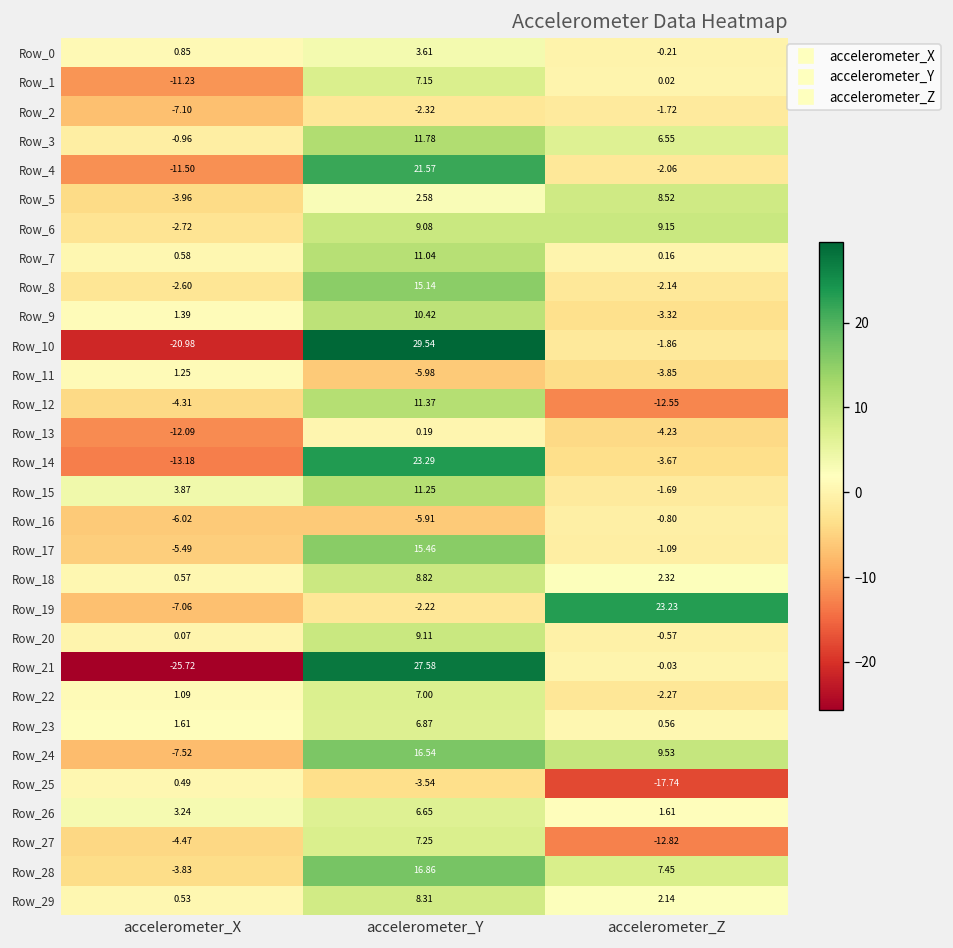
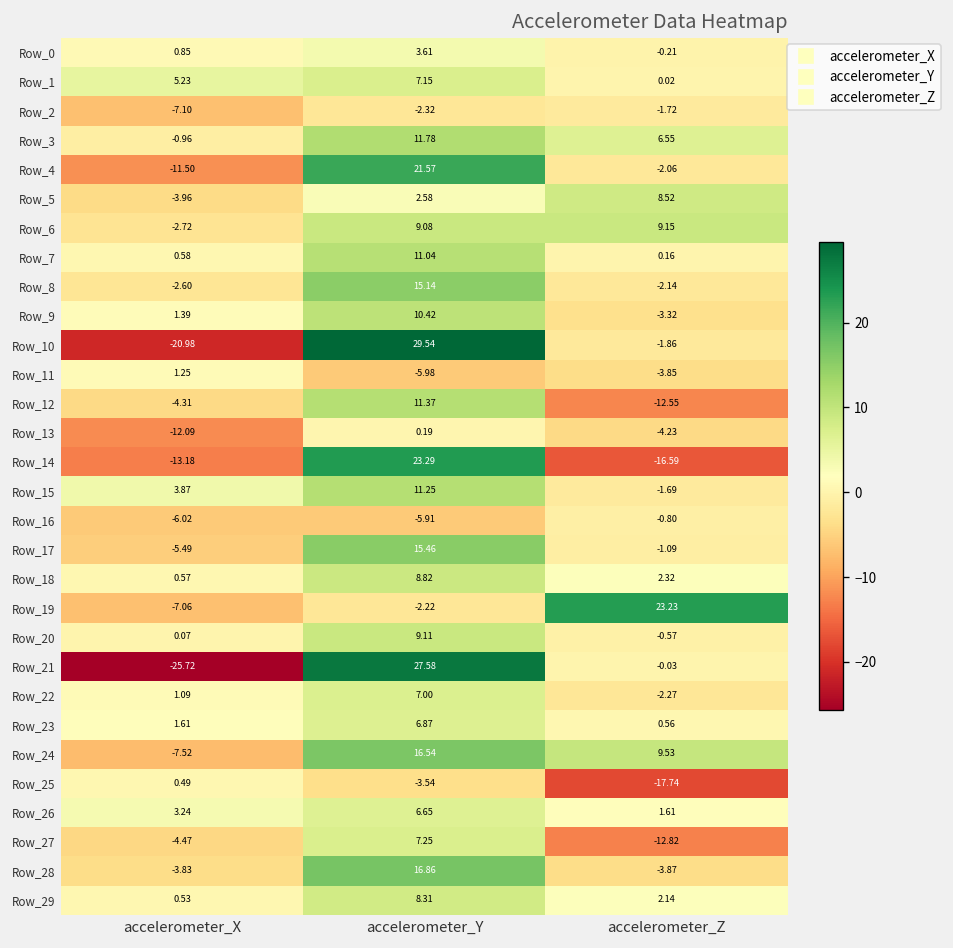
Row_1, accelerometer_X: -11.23 -> 5.23
Row_14, accelerometer_Z: -3.67 -> -16.59
Row_28, accelerometer_Z: 7.45 -> -3.87
